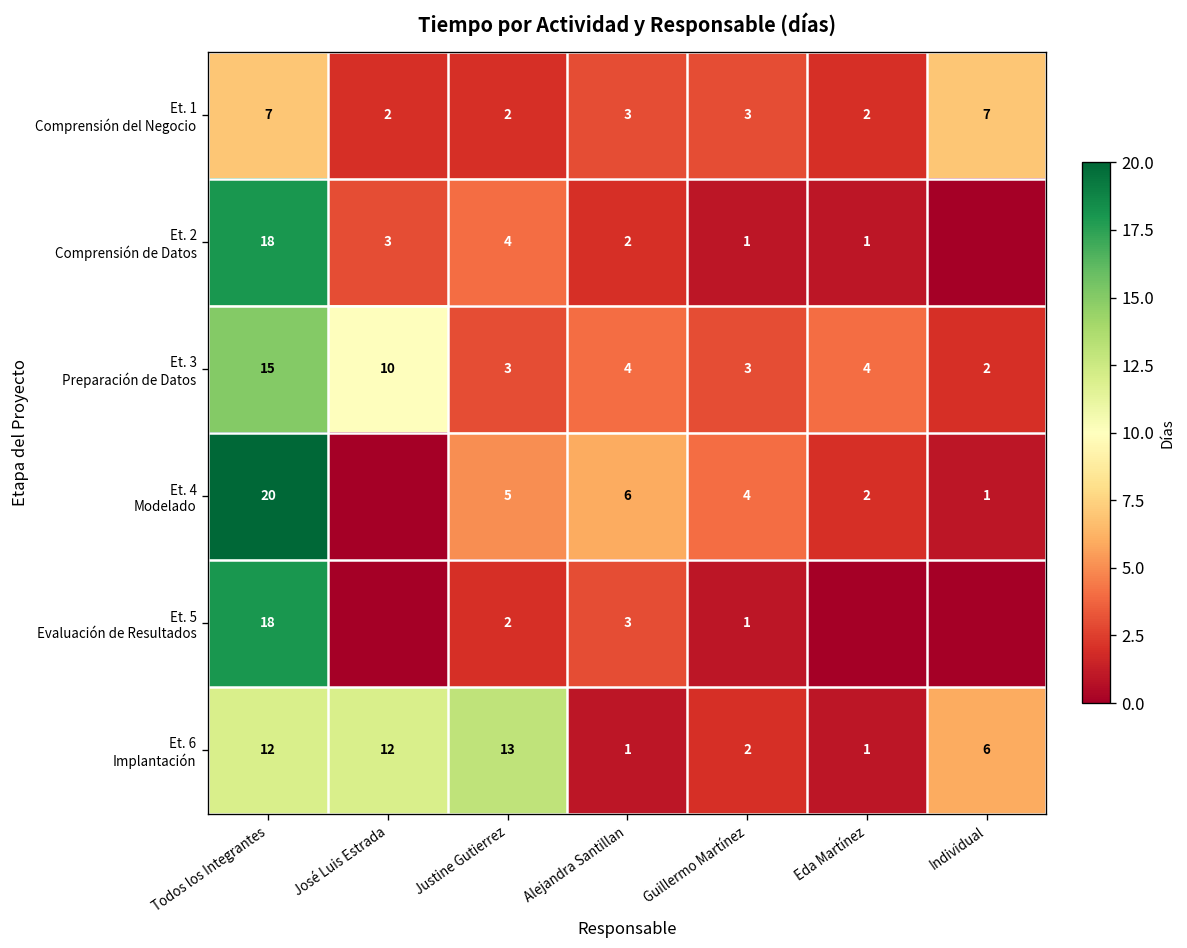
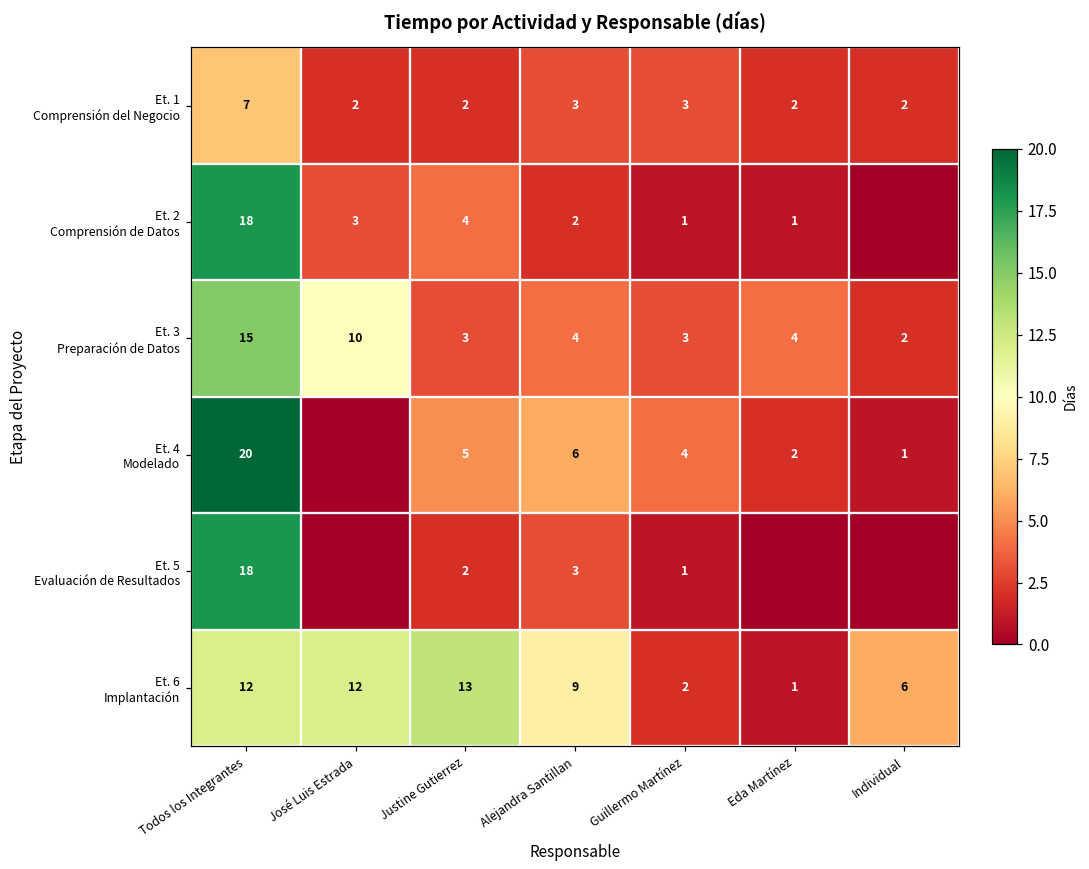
Et. 1 Comprensión del Negocio, Individual: 7 -> 2
Et. 6 Implantación, Alejandra Santillan: 1 -> 9
